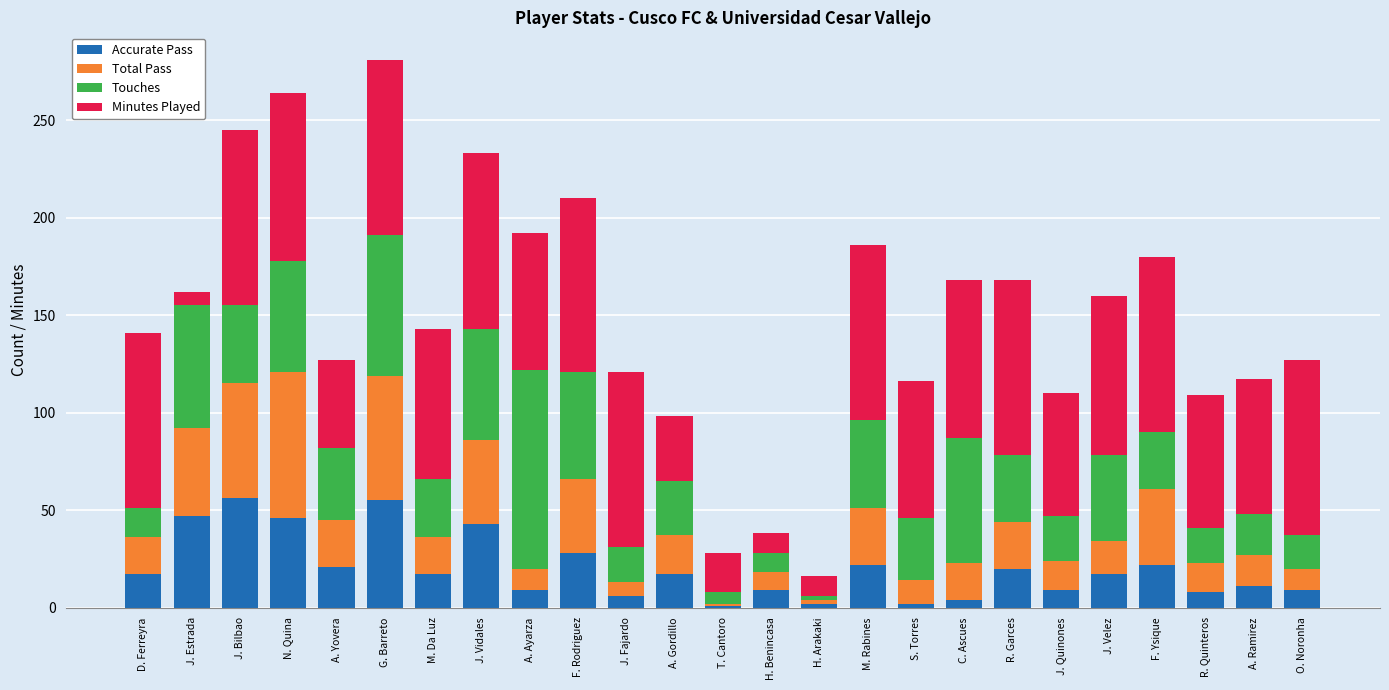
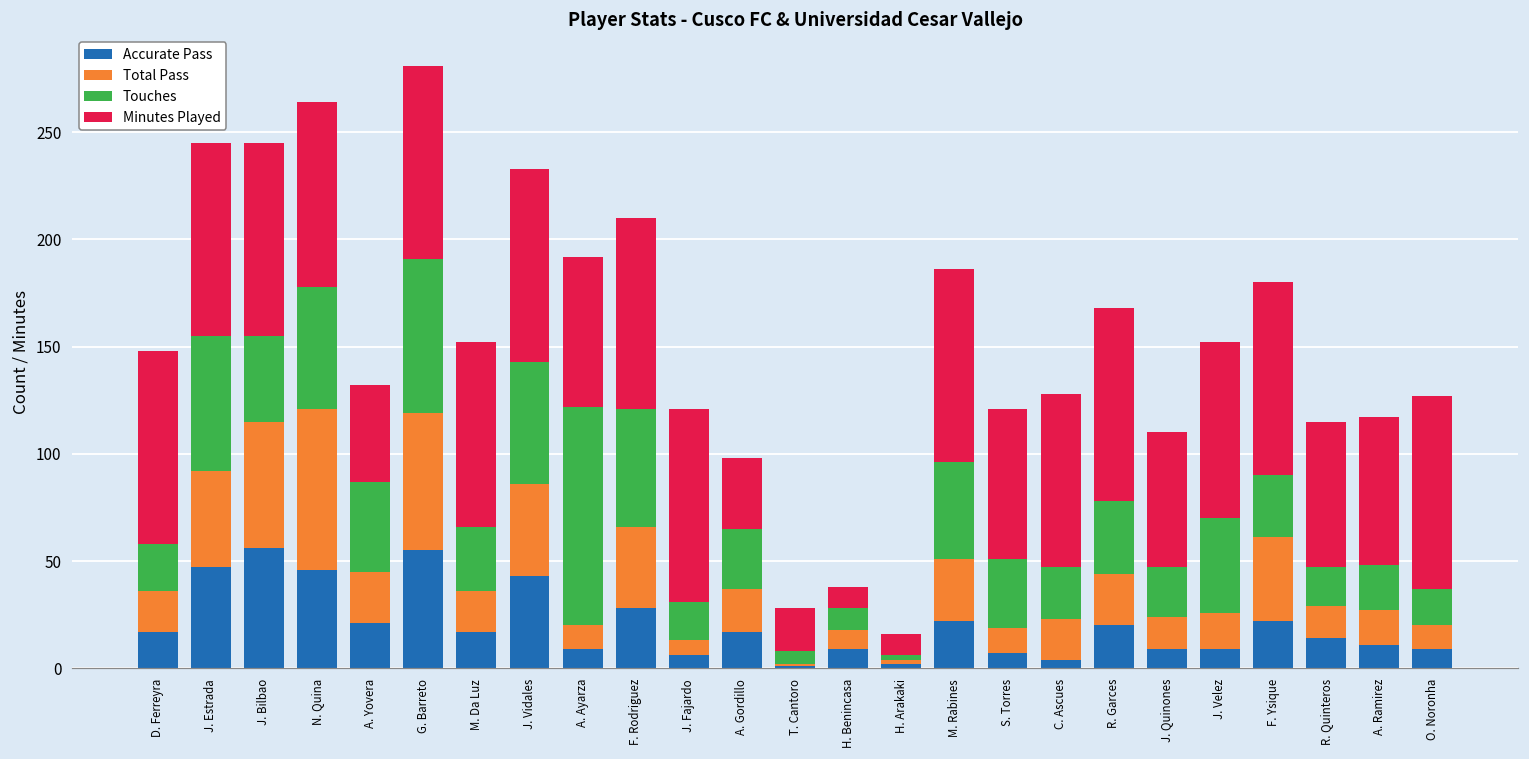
Touches, D. Ferreyra: 15 -> 22
Minutes Played, J. Estrada: 7 -> 90
Touches, A. Yovera: 37 -> 42
Minutes Played, M. Da Luz: 77 -> 86
Accurate Pass, S. Torres: 2 -> 7
Touches, C. Ascues: 64 -> 24
Accurate Pass, J. Velez: 17 -> 9
Accurate Pass, R. Quinteros: 8 -> 14
